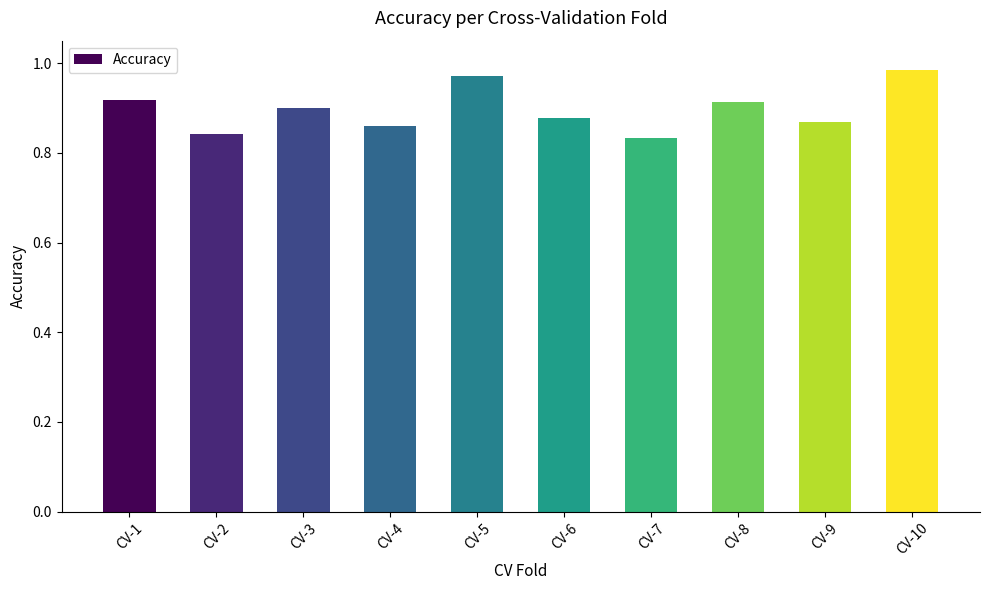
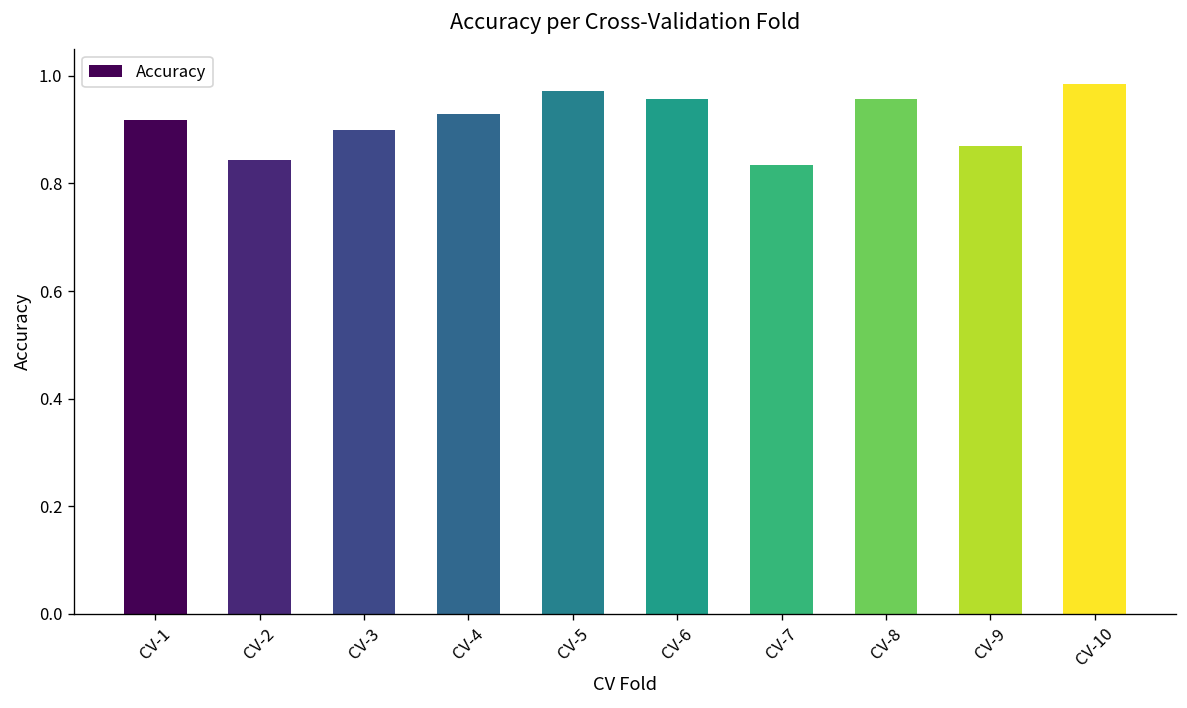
CV-4: 0.86 -> 0.93
CV-6: 0.88 -> 0.96
CV-8: 0.91 -> 0.96
